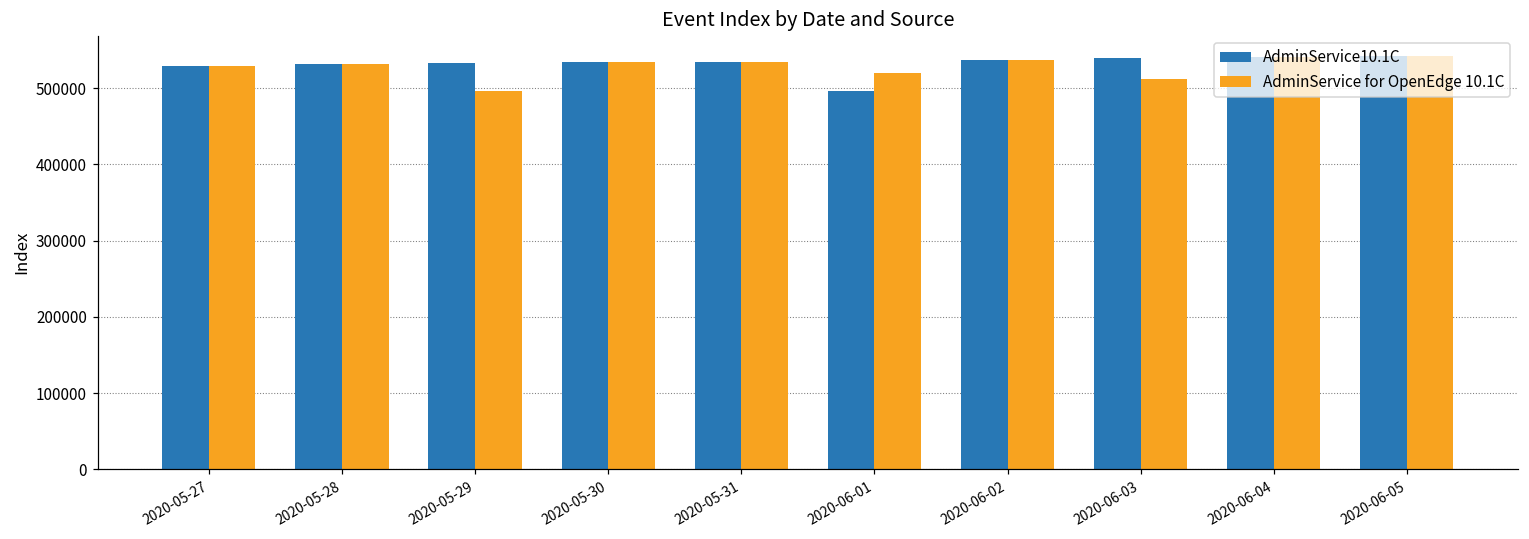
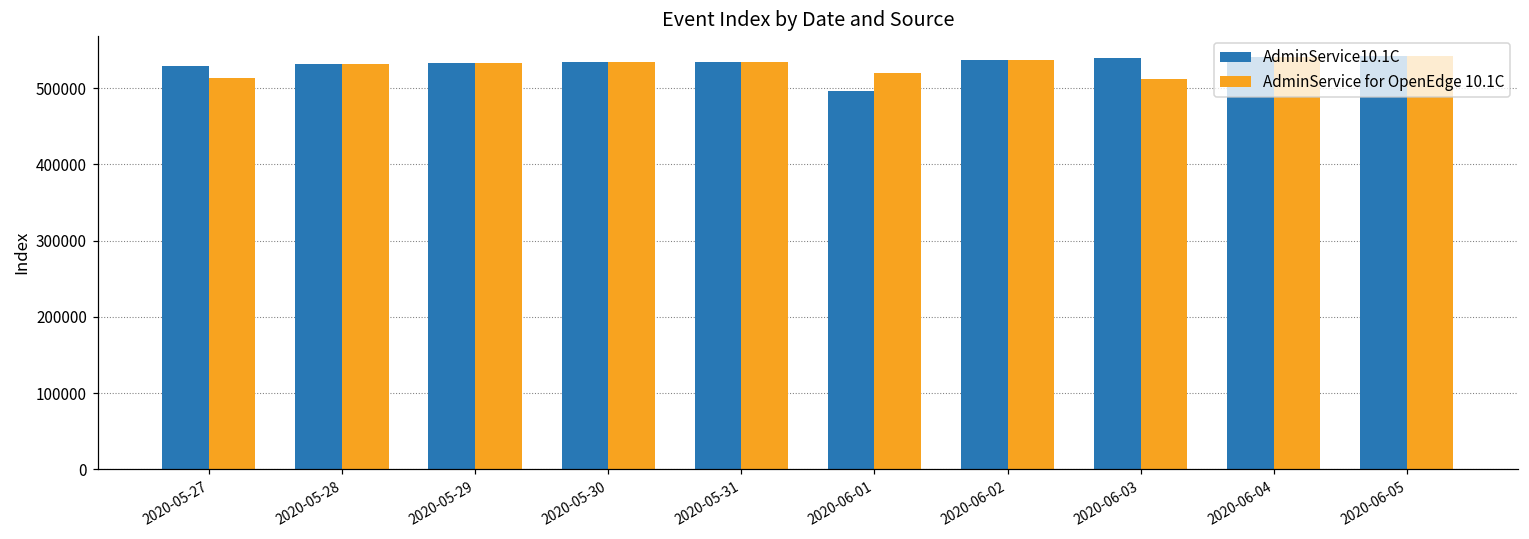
AdminService for OpenEdge 10.1C, 2020-05-27: 530000 -> 510000
AdminService for OpenEdge 10.1C, 2020-05-29: 500000 -> 530000
